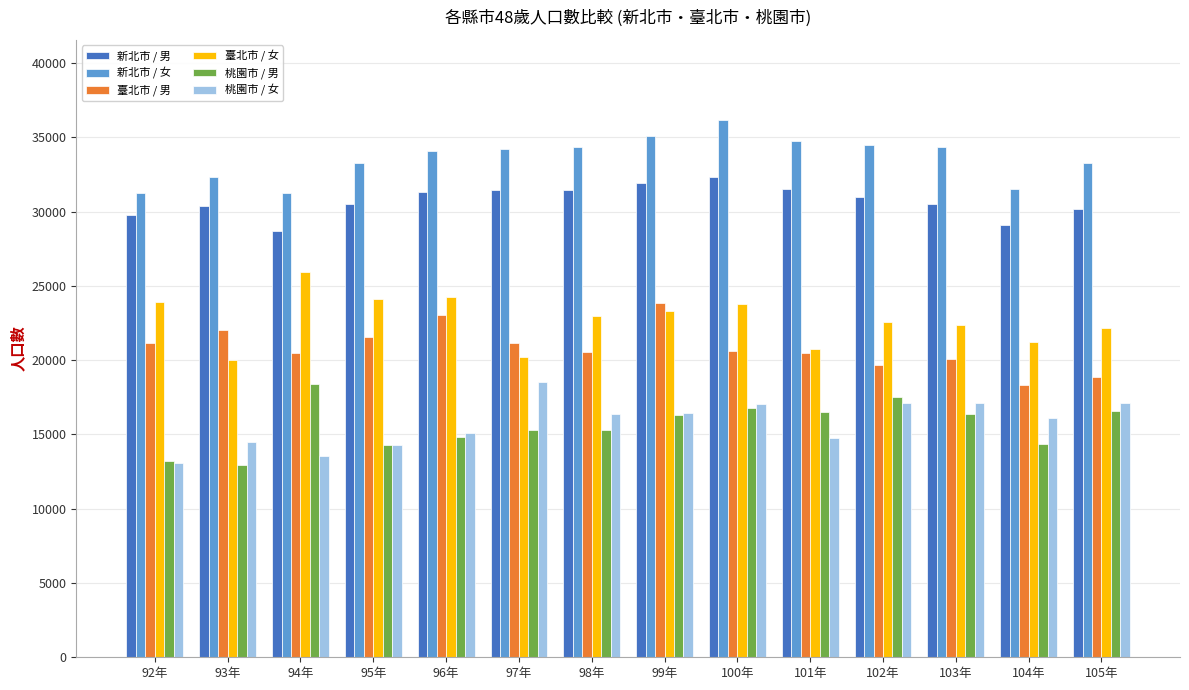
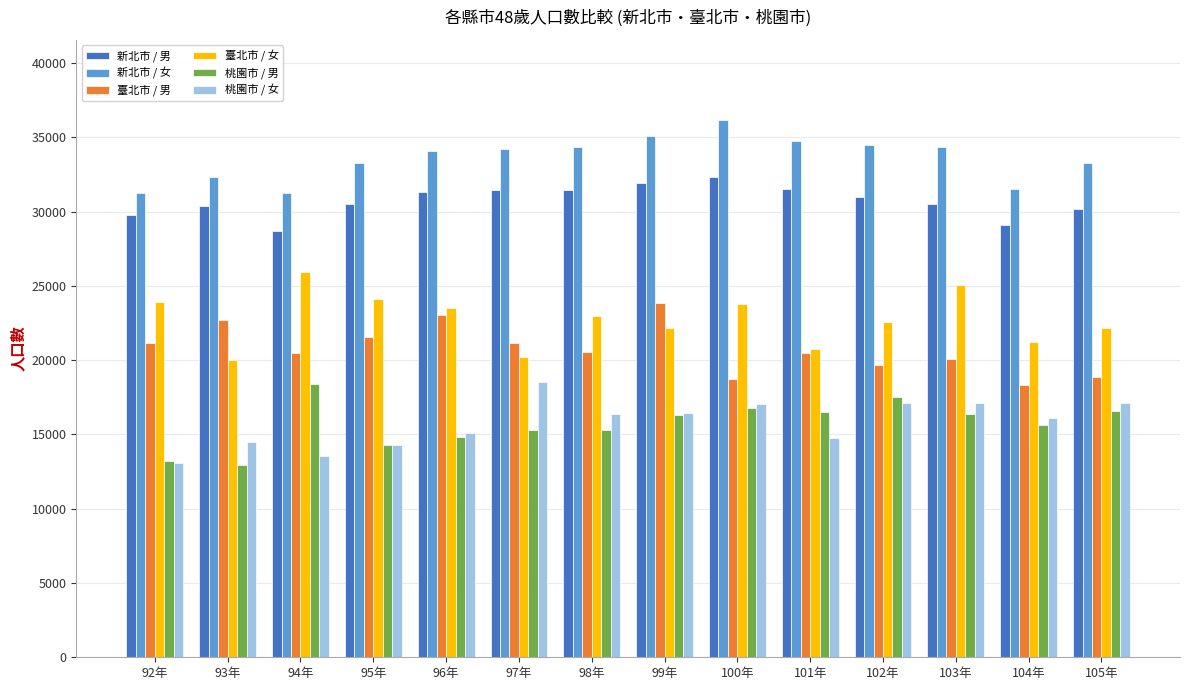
臺北市 / 男, 93年: 22000 -> 22700
臺北市 / 女, 96年: 24300 -> 23500
臺北市 / 女, 99年: 23300 -> 22100
臺北市 / 男, 100年: 20600 -> 18700
臺北市 / 女, 103年: 22400 -> 25000
桃園市 / 男, 104年: 14300 -> 15700
